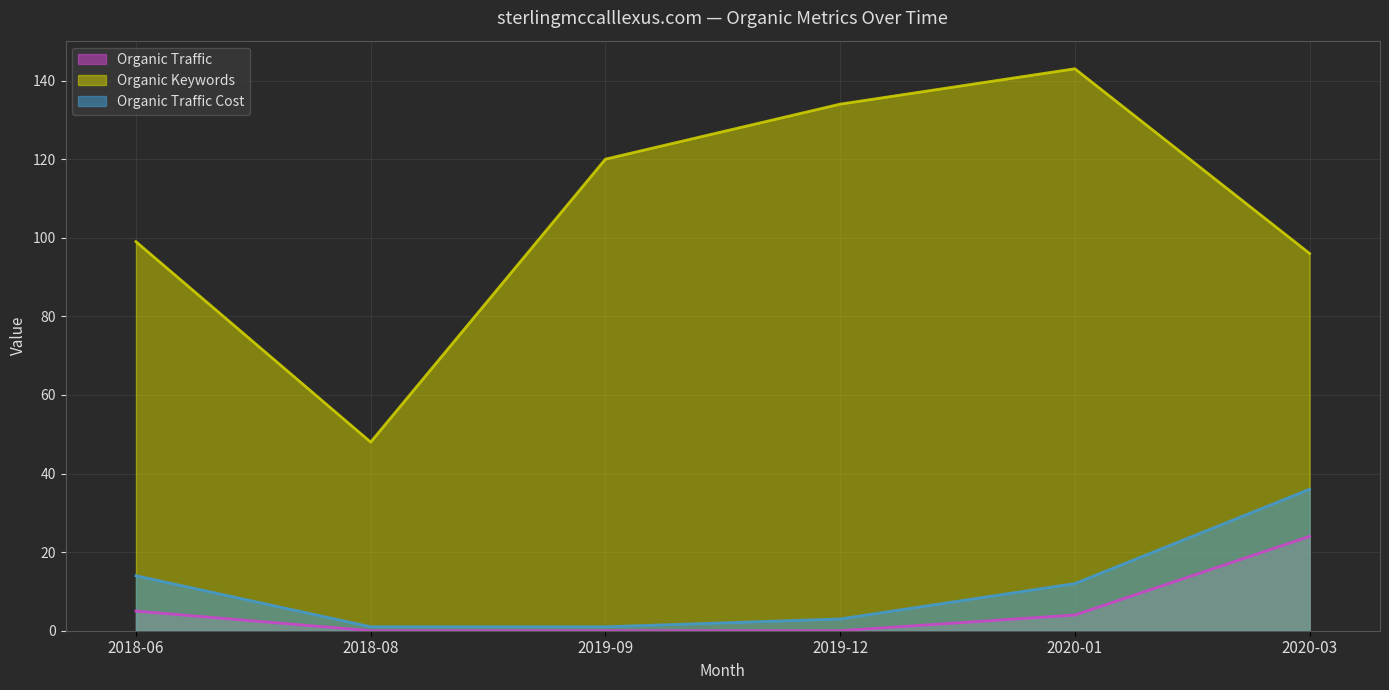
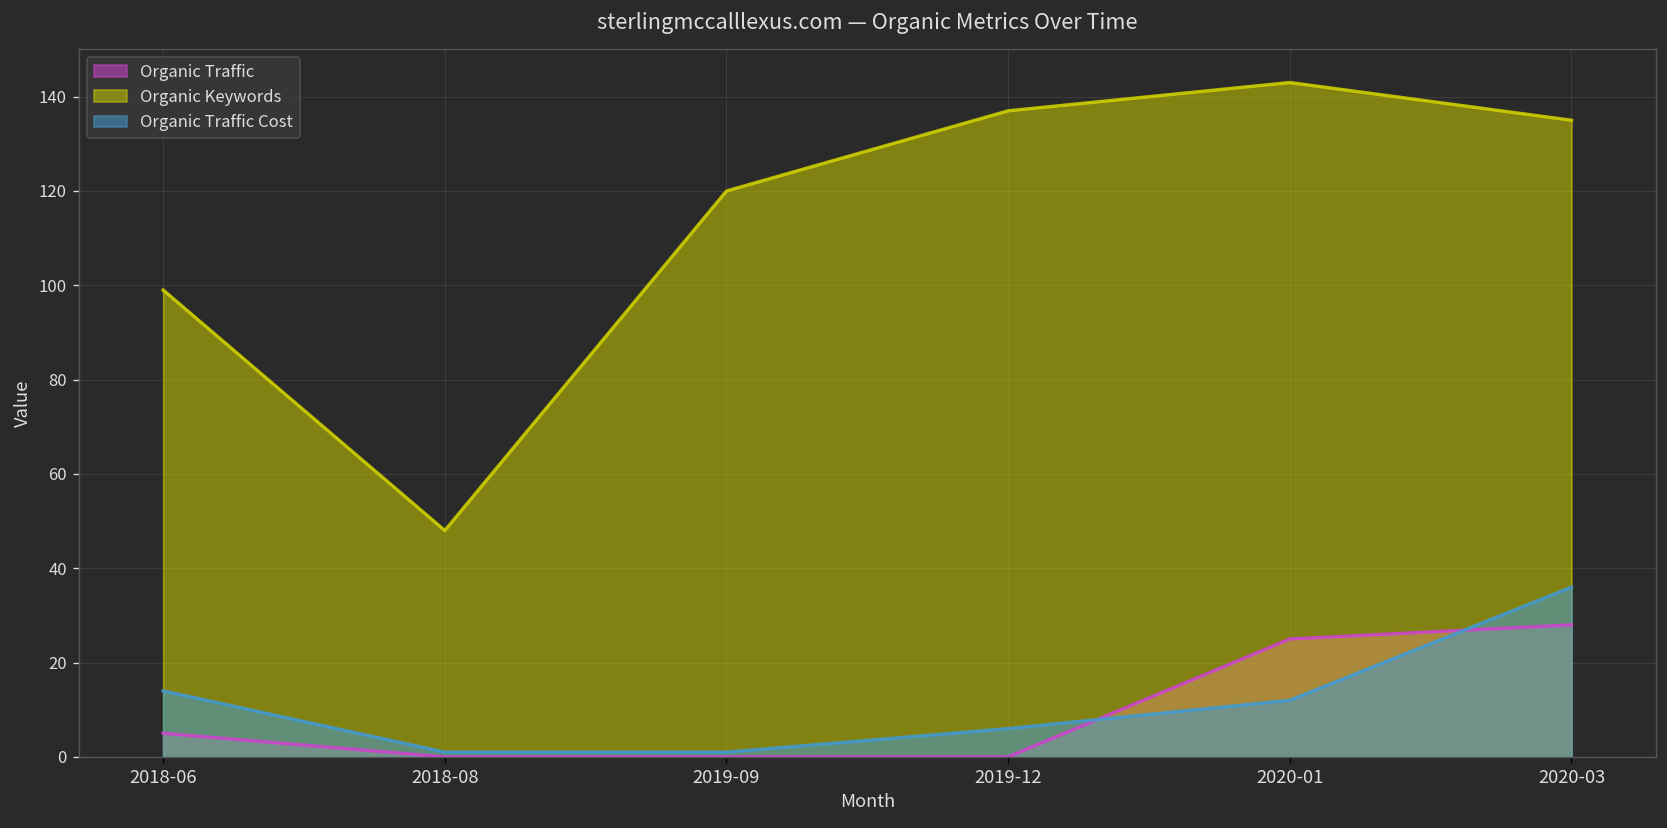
Organic Keywords, 2019-12: 134 -> 137
Organic Traffic Cost, 2019-12: 3 -> 6
Organic Traffic, 2020-01: 4 -> 25
Organic Traffic, 2020-03: 24 -> 28
Organic Keywords, 2020-03: 96 -> 135
